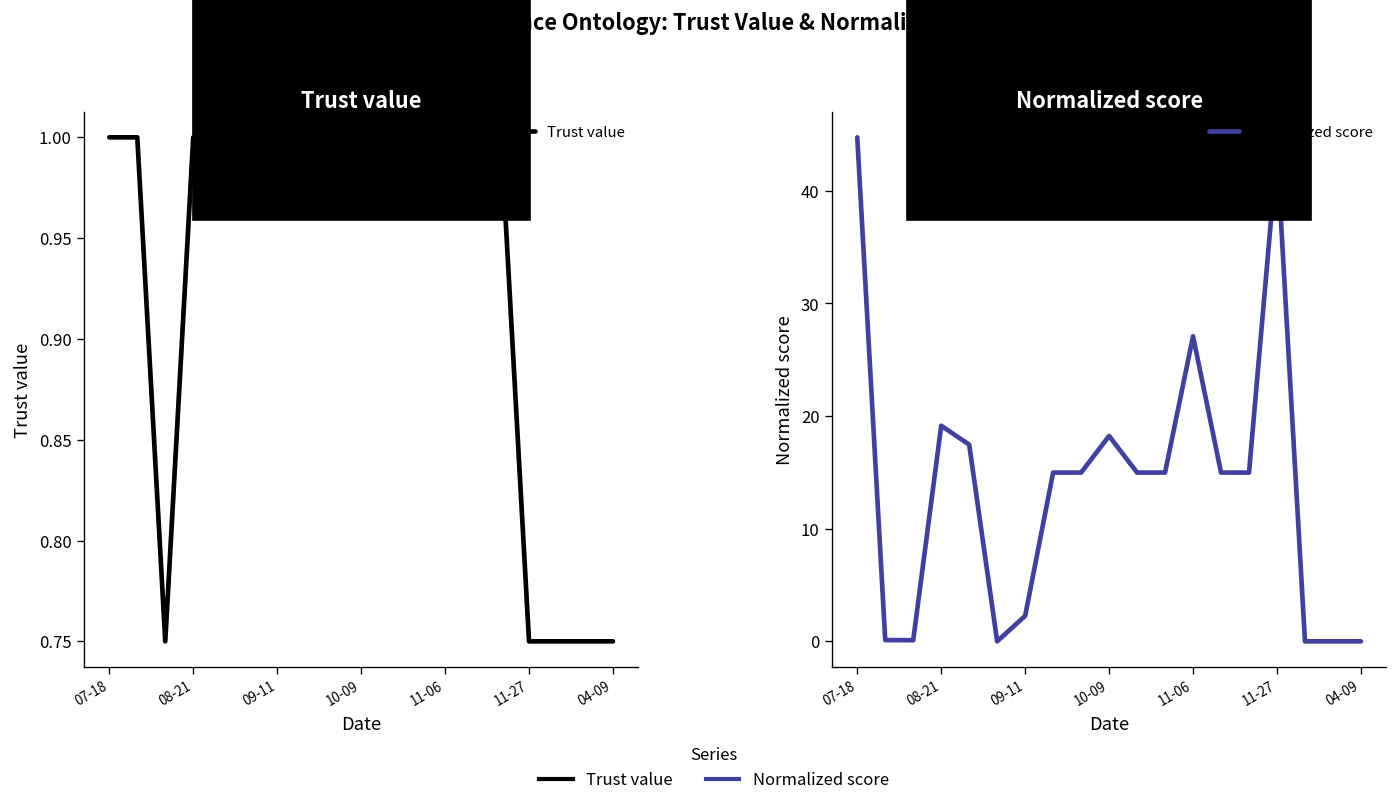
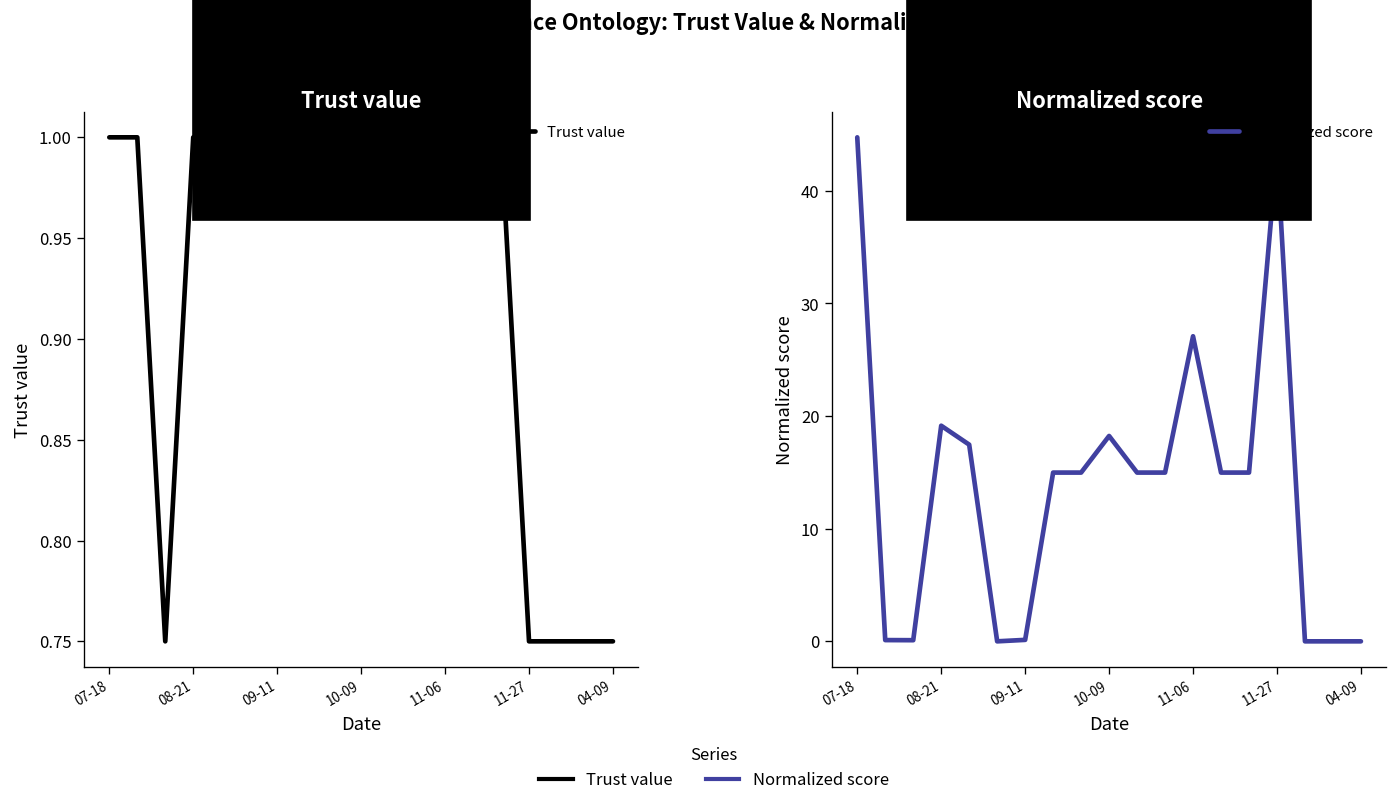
Normalized score, 09-11: 2 -> 0
